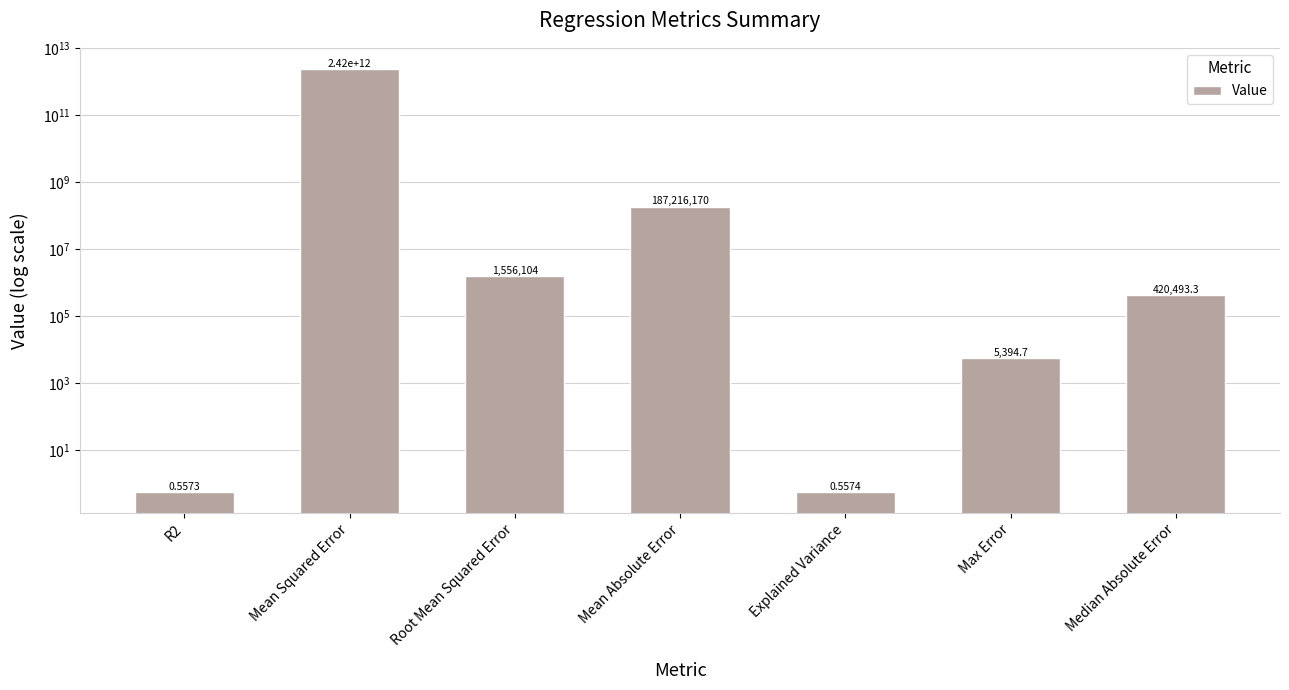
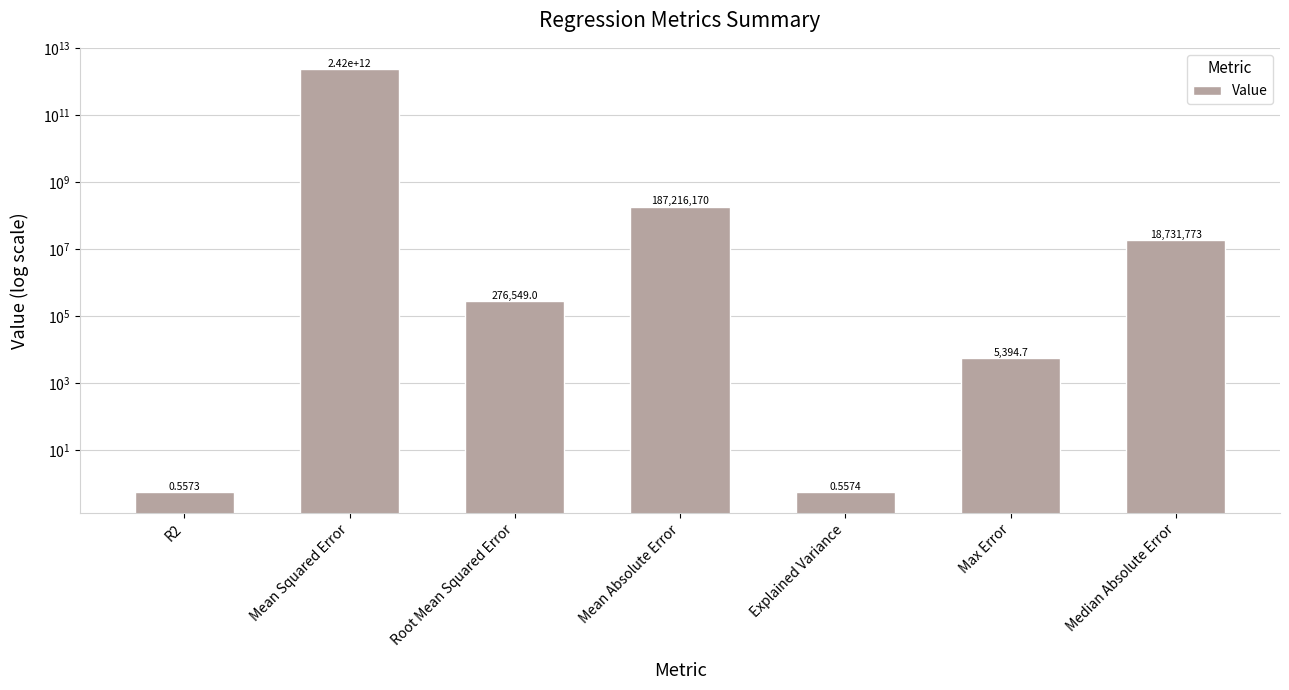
Root Mean Squared Error: 1,556,104 -> 276,549.0
Median Absolute Error: 420,493.3 -> 18,731,773
